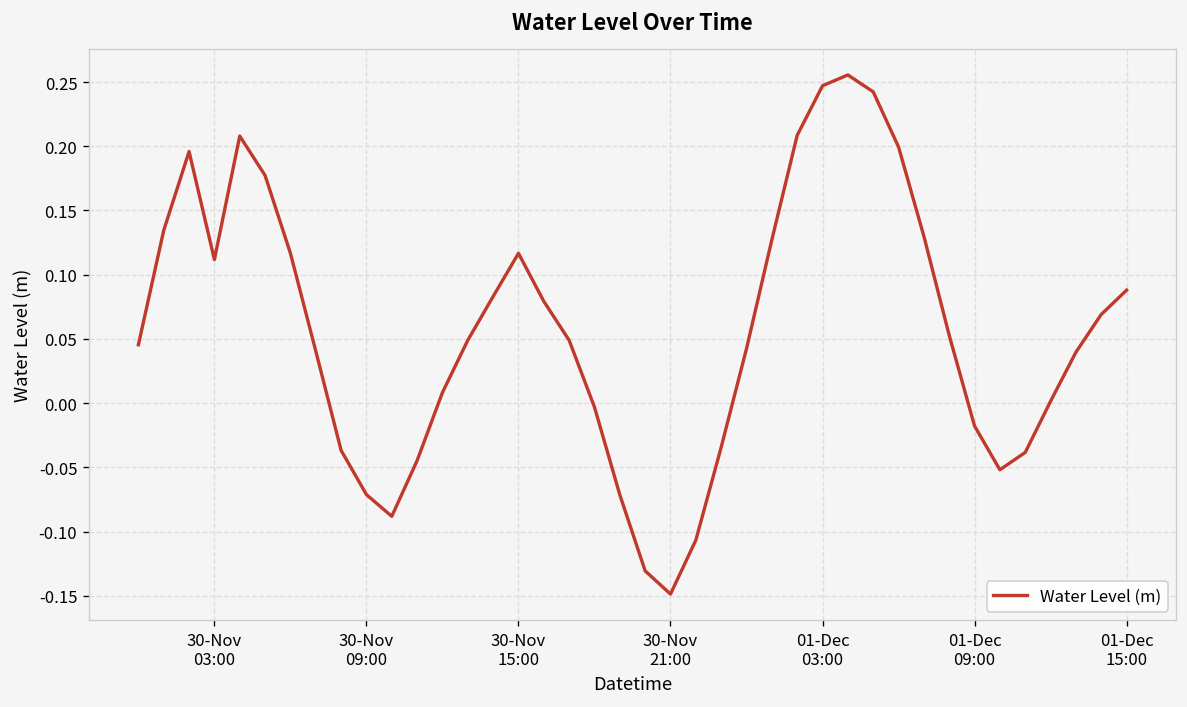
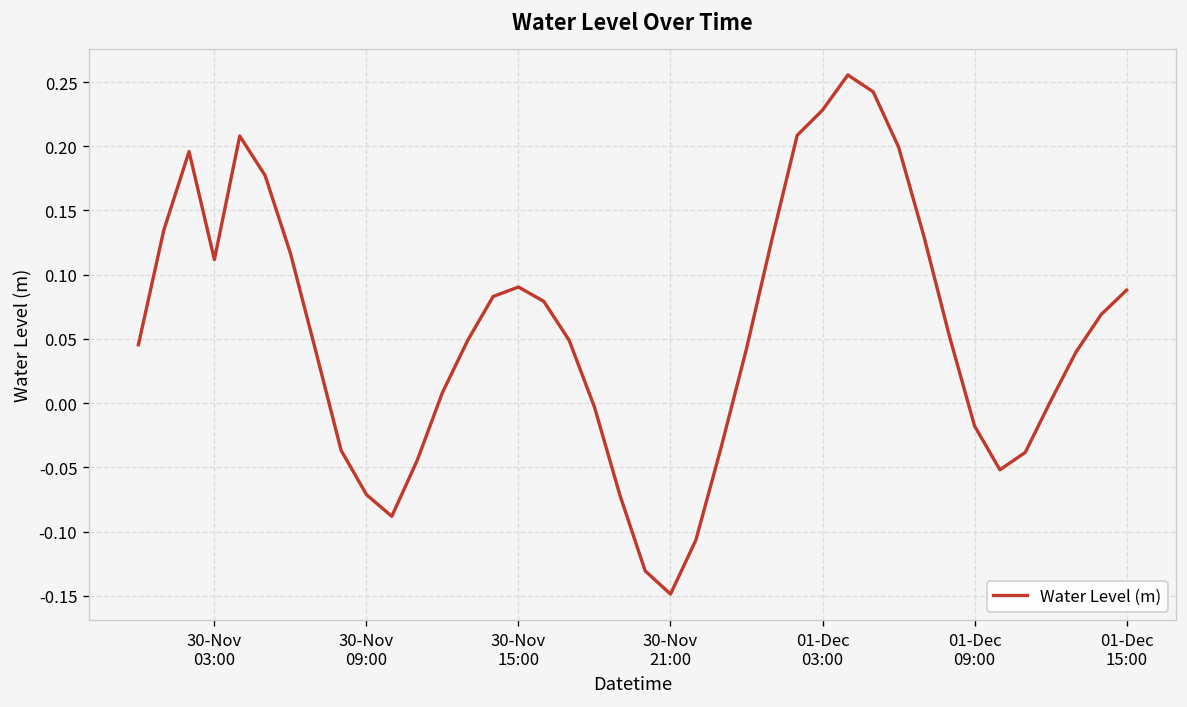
30-Nov 15:00: 0.117 -> 0.090
01-Dec 03:00: 0.247 -> 0.228
